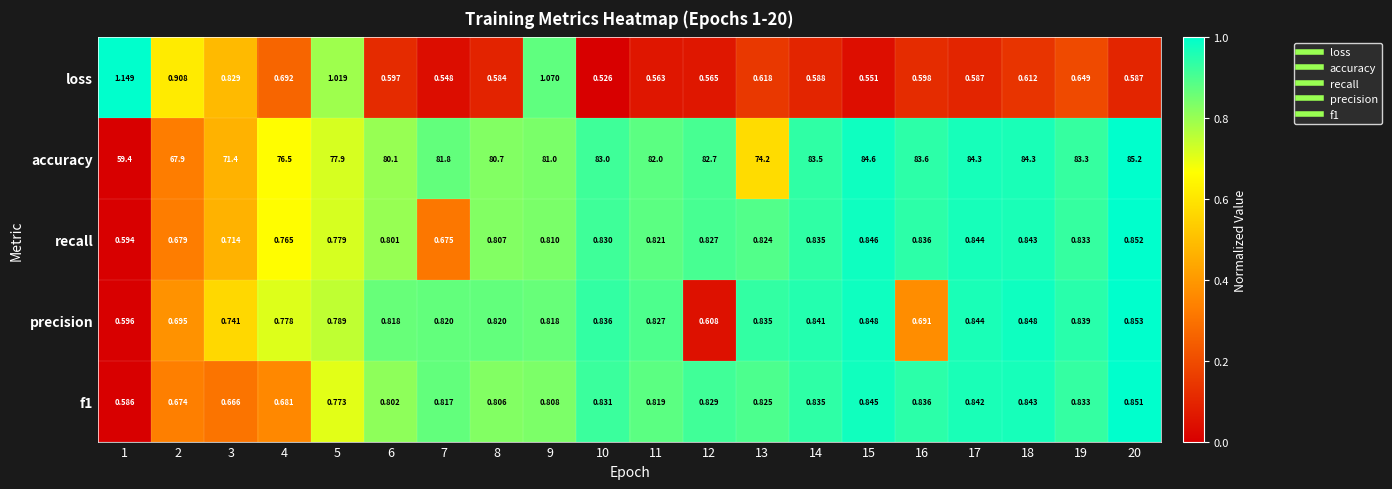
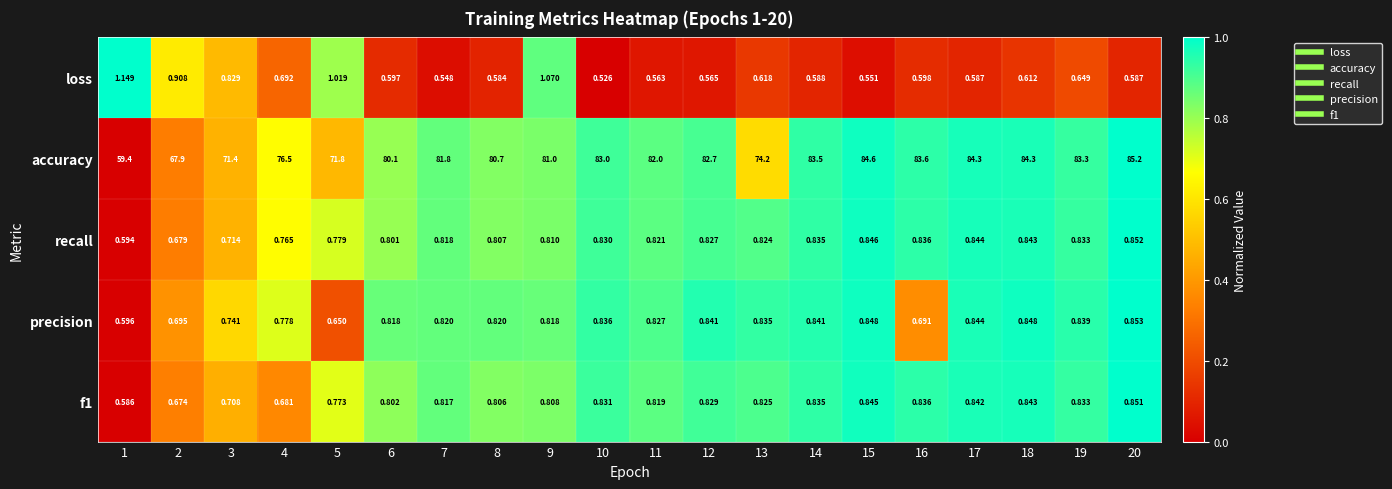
accuracy, 5: 77.9 -> 71.8
recall, 7: 0.675 -> 0.818
precision, 5: 0.789 -> 0.650
precision, 12: 0.608 -> 0.841
f1, 3: 0.666 -> 0.708
